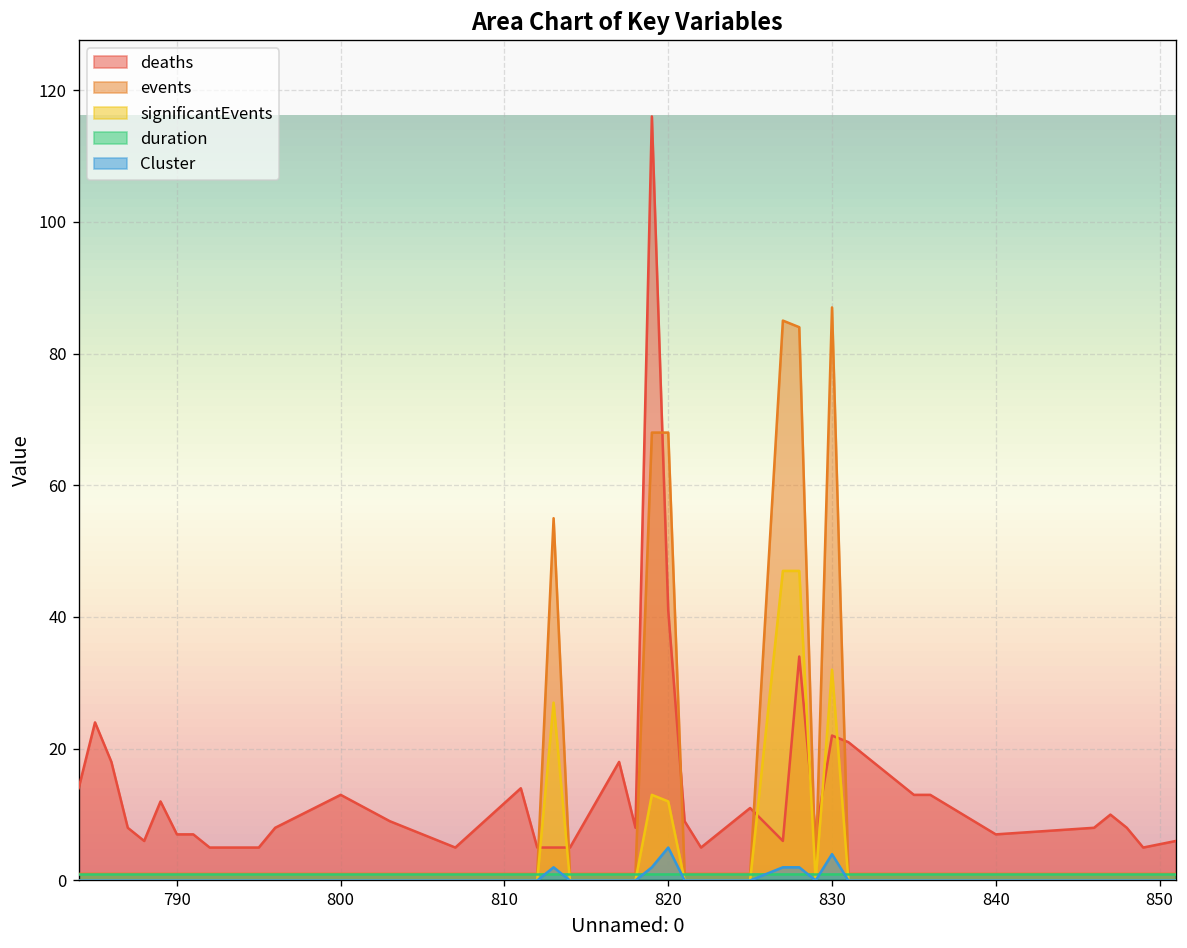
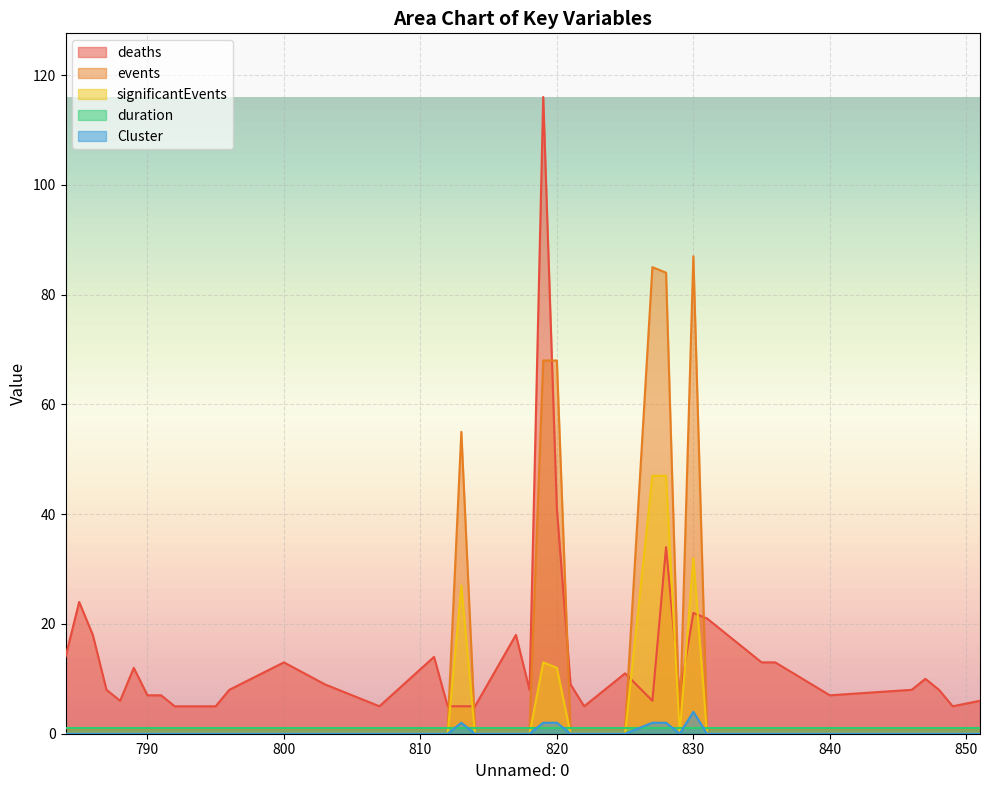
Cluster, 820: 5 -> 2
